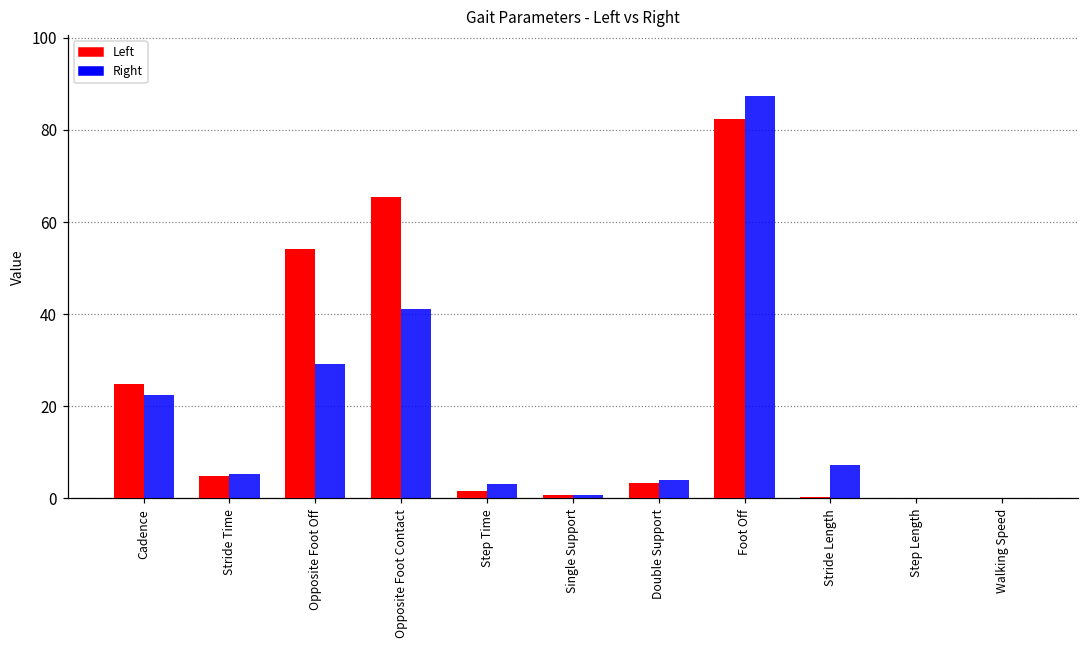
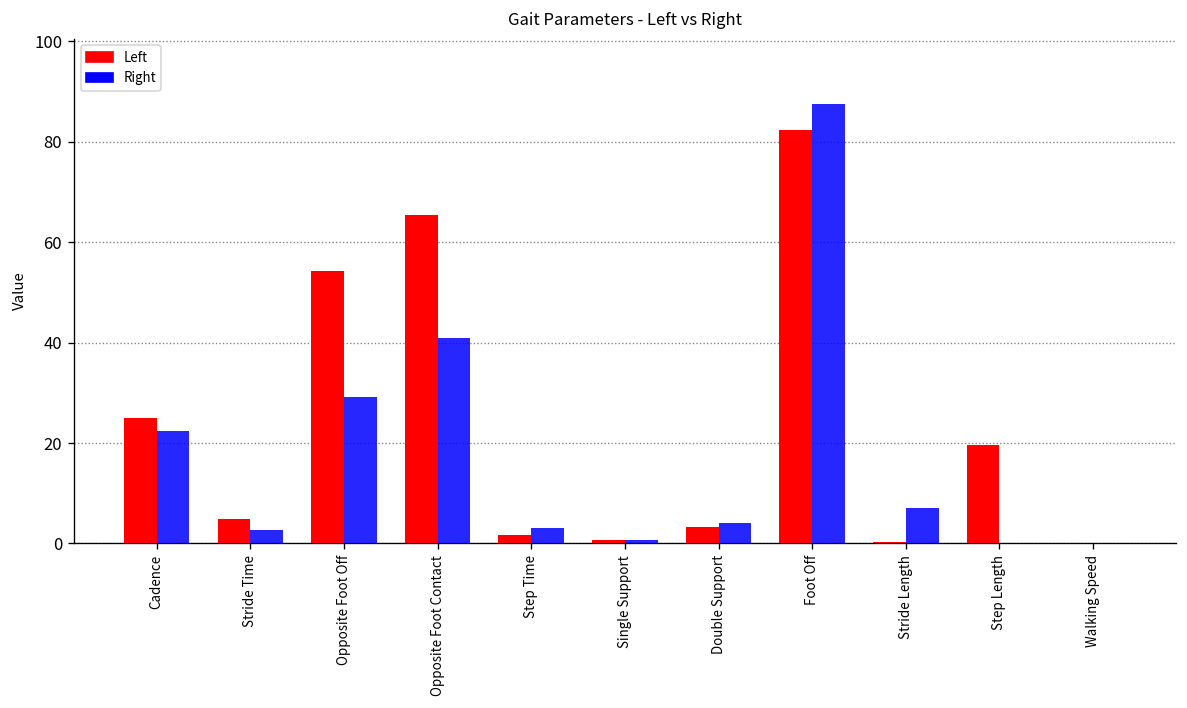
Right, Stride Time: 5 -> 3
Left, Step Length: 0 -> 20
